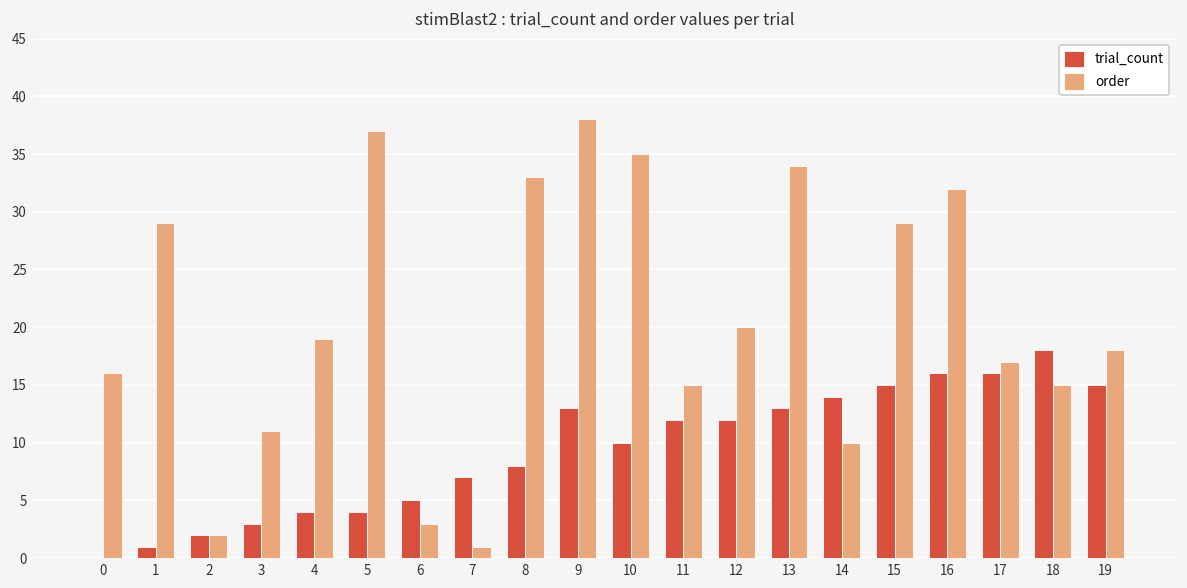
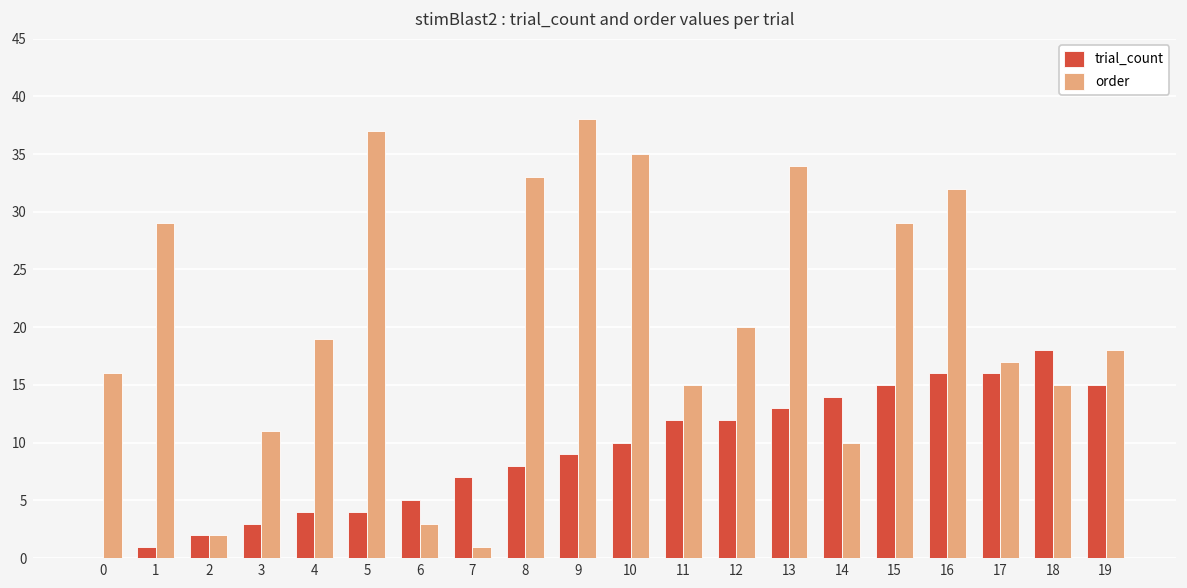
trial_count, 9: 13 -> 9
